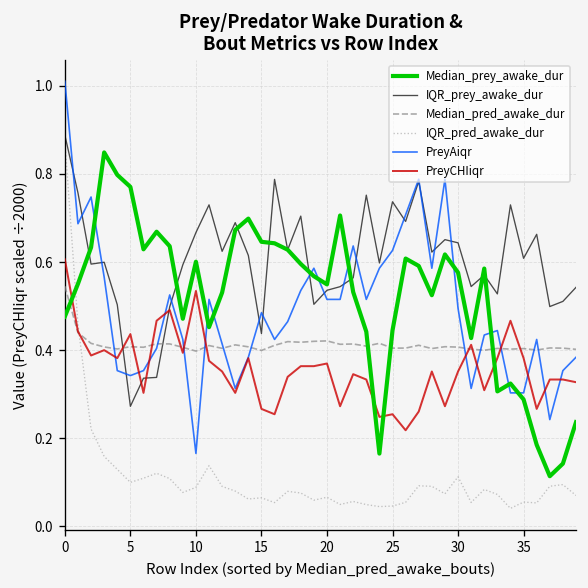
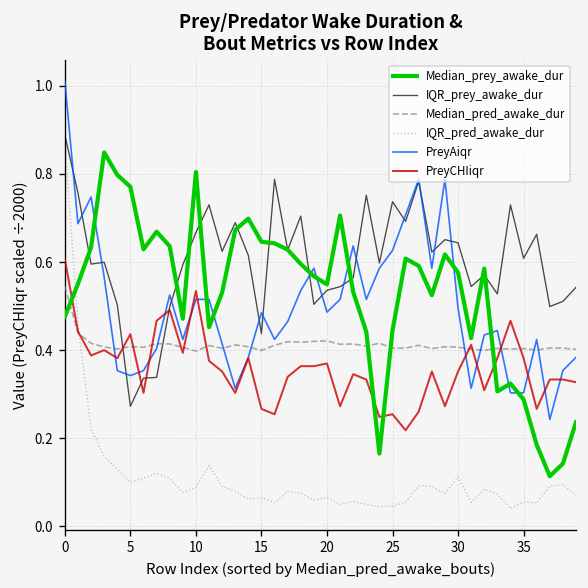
Median_prey_awake_dur, 10: 0.60 -> 0.80
PreyAiqr, 10: 0.17 -> 0.52
PreyAiqr, 20: 0.52 -> 0.49
